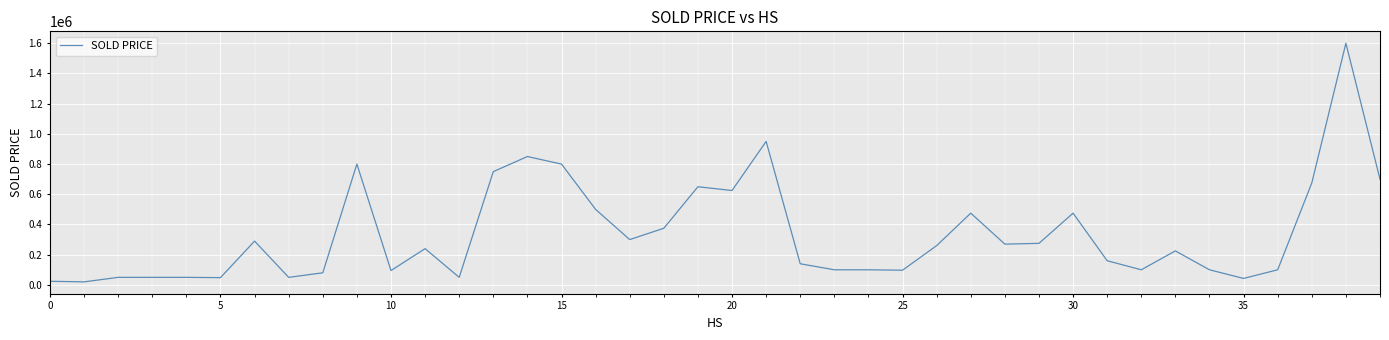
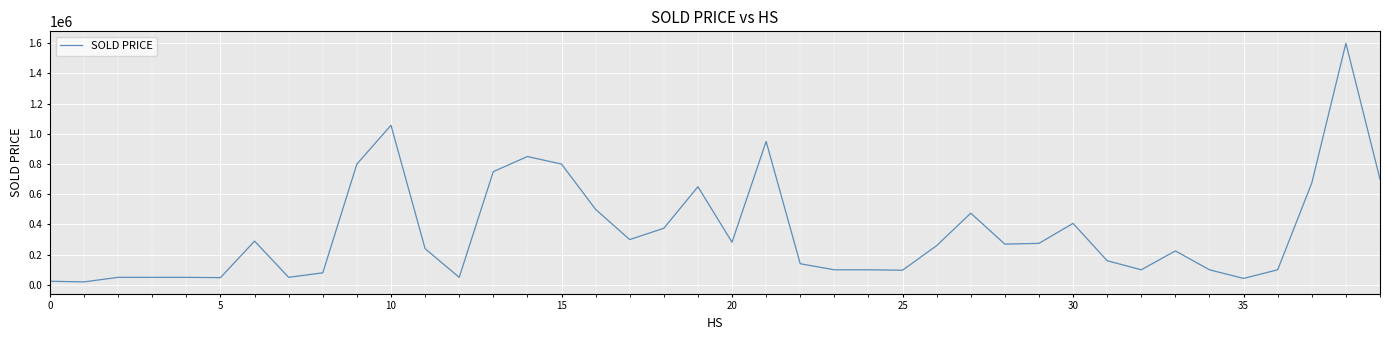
10: 100000 -> 1060000
20: 630000 -> 280000
30: 480000 -> 410000
